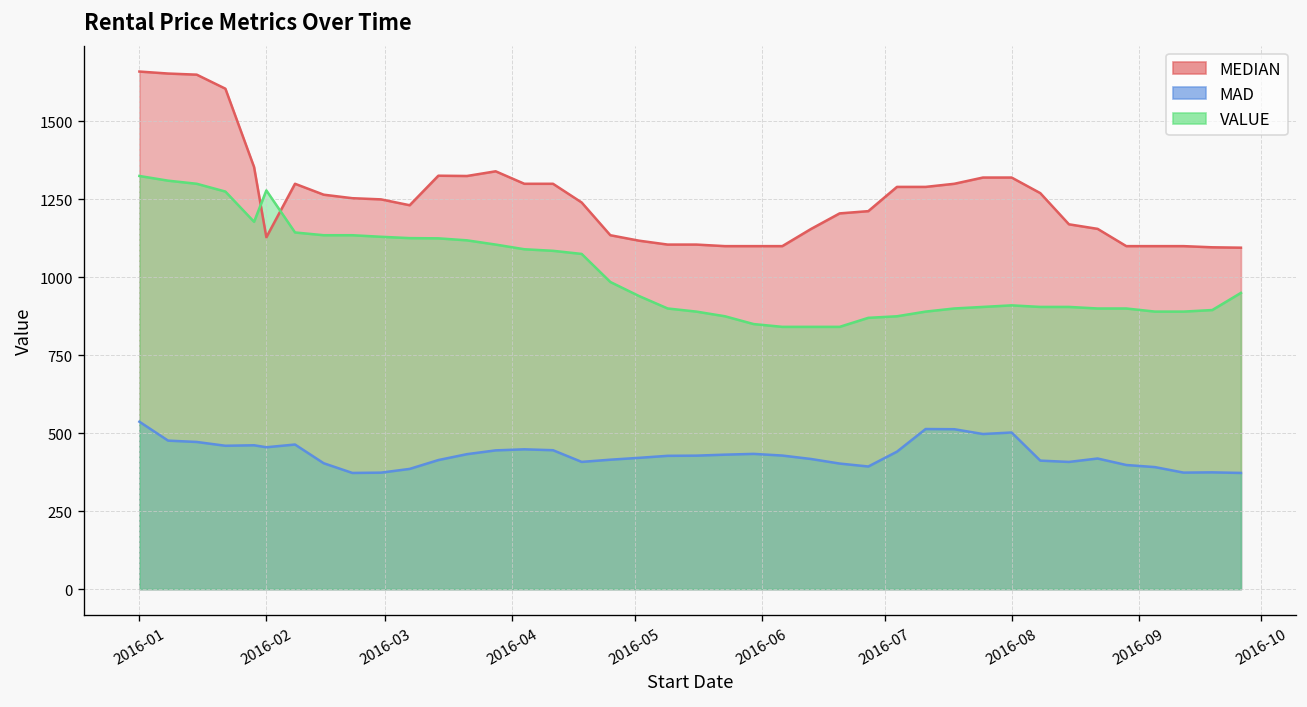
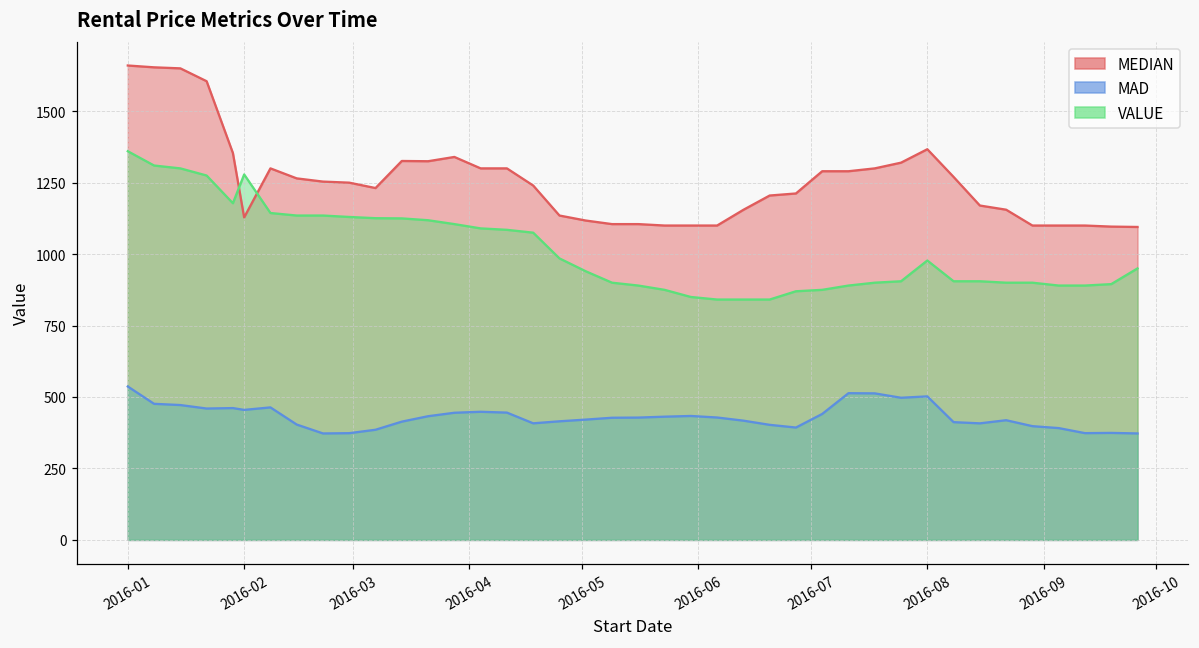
VALUE, 2016-01: 1330 -> 1360
MEDIAN, 2016-08: 1320 -> 1370
VALUE, 2016-08: 910 -> 980
